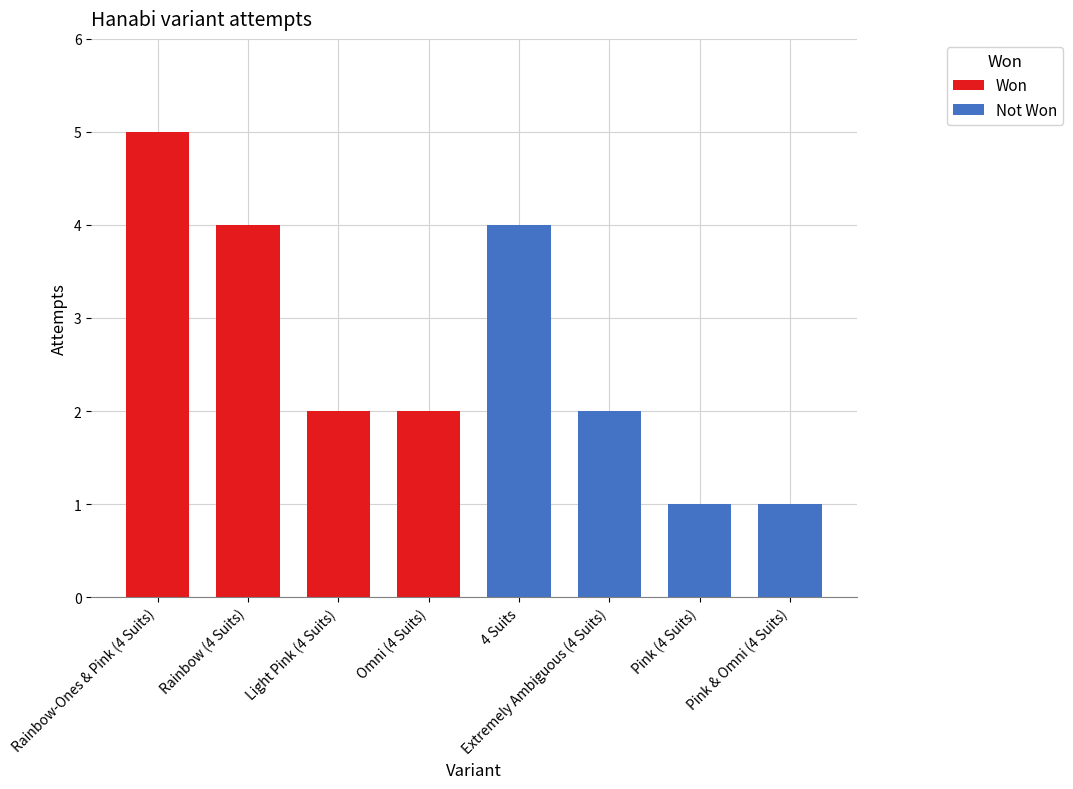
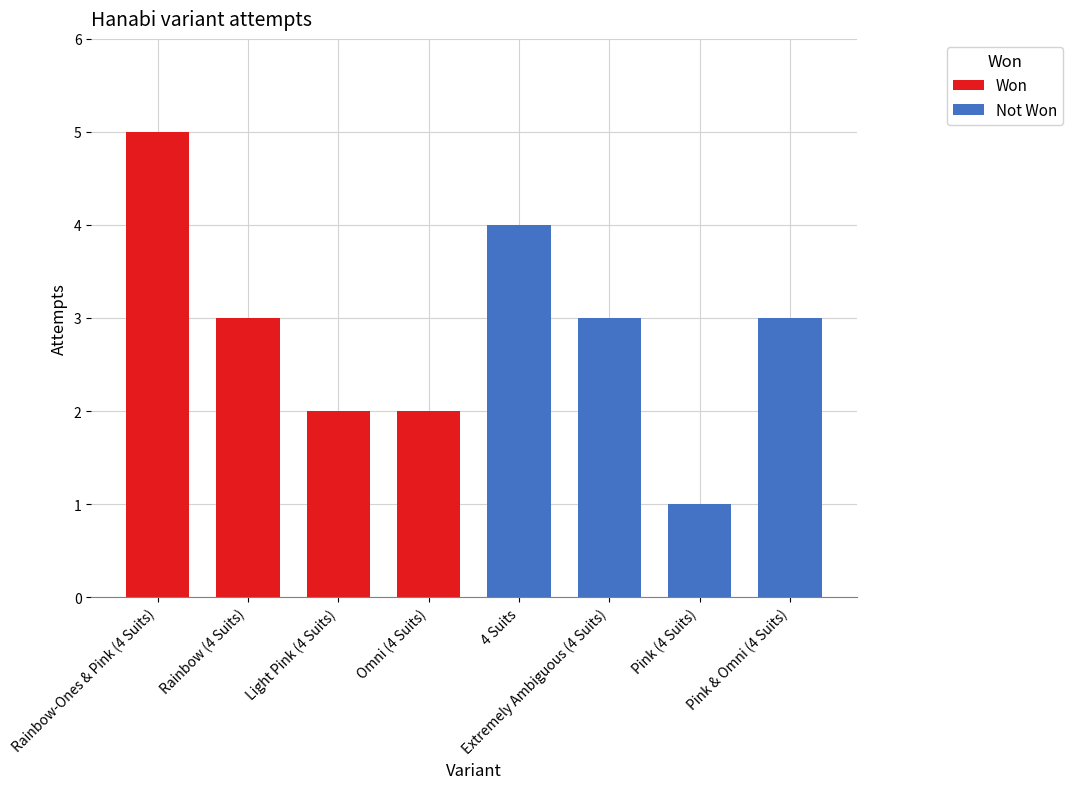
Rainbow (4 Suits): 4 -> 3
Extremely Ambiguous (4 Suits): 2 -> 3
Pink & Omni (4 Suits): 1 -> 3
